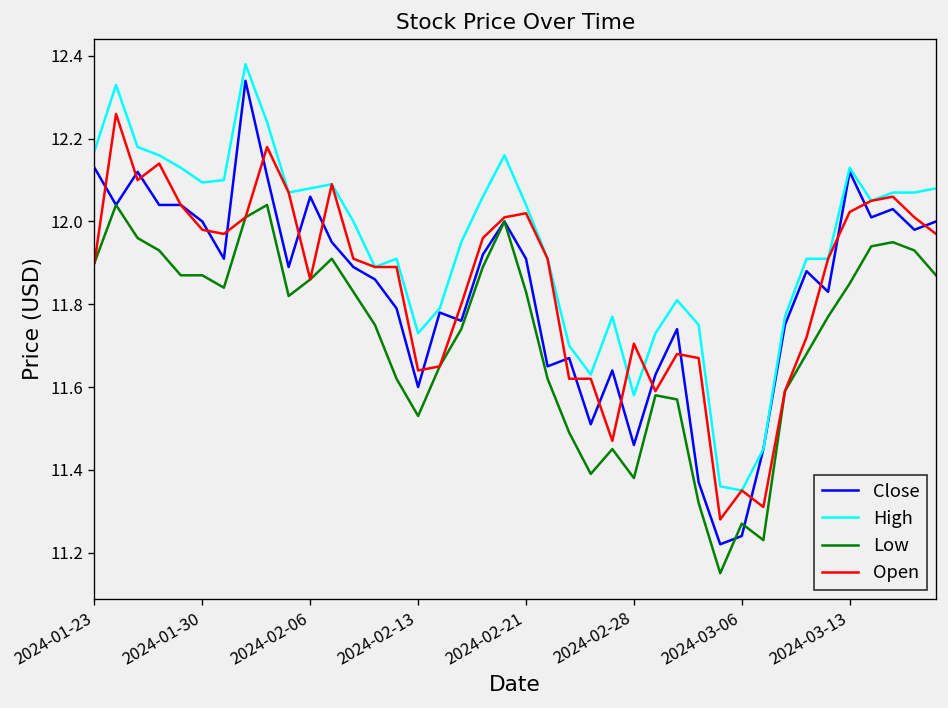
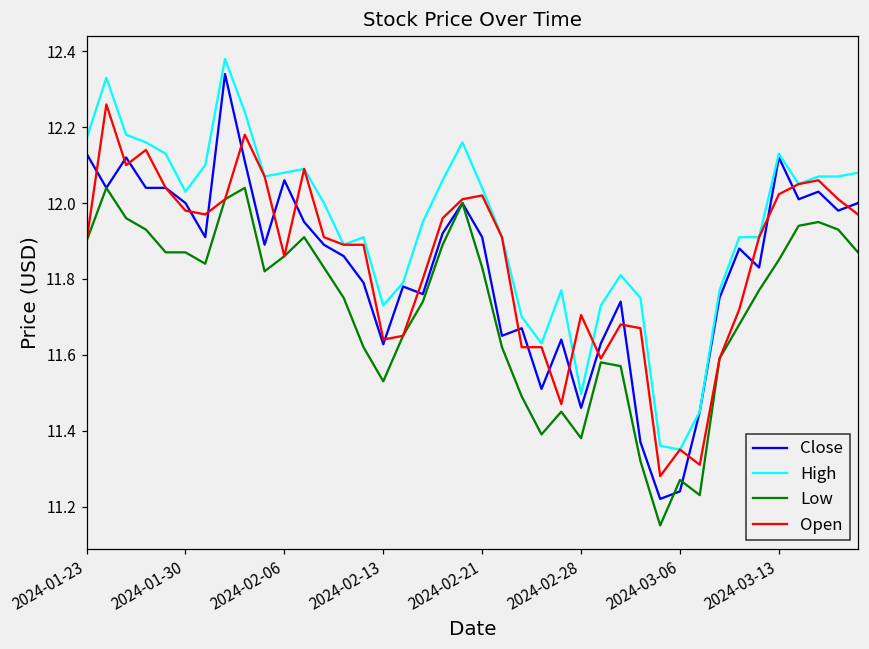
High, 2024-01-30: 12.09 -> 12.03
Close, 2024-02-13: 11.60 -> 11.63
High, 2024-02-28: 11.58 -> 11.50
